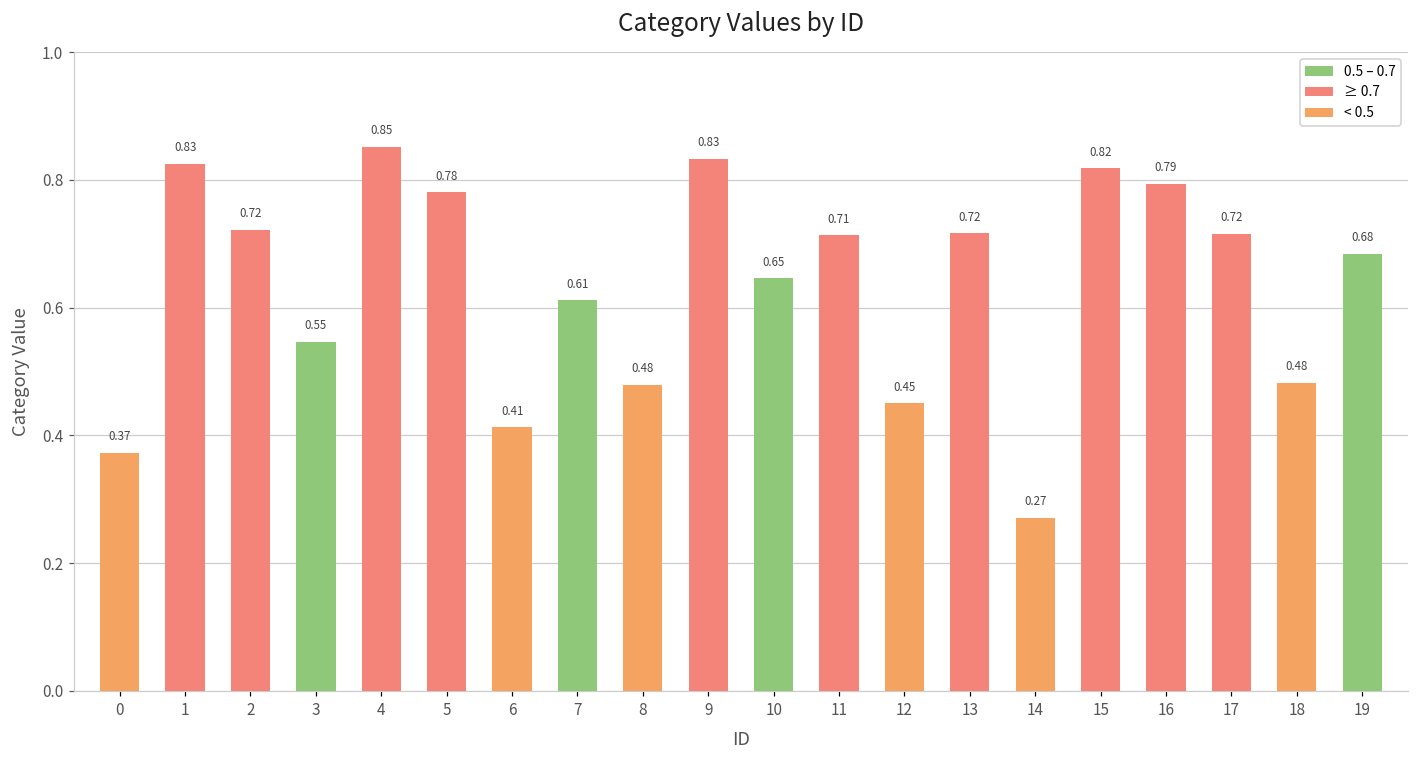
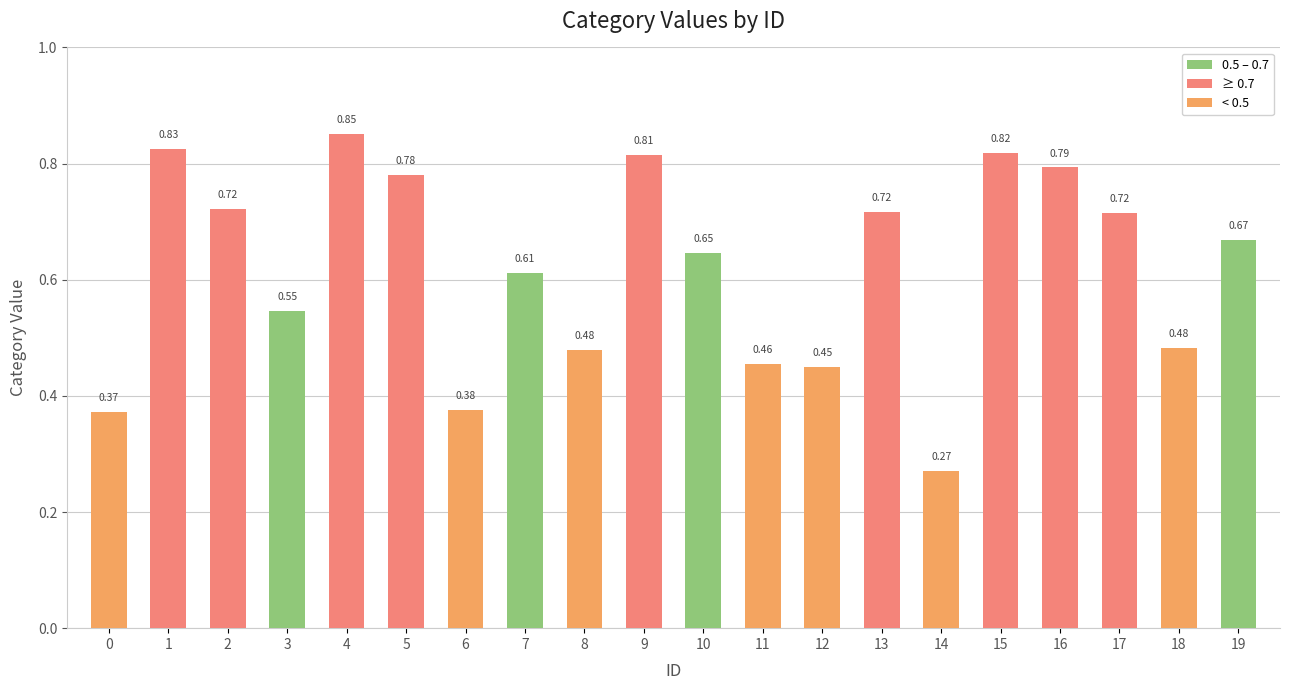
6: 0.41 -> 0.38
9: 0.83 -> 0.81
11: 0.71 -> 0.46
19: 0.68 -> 0.67
